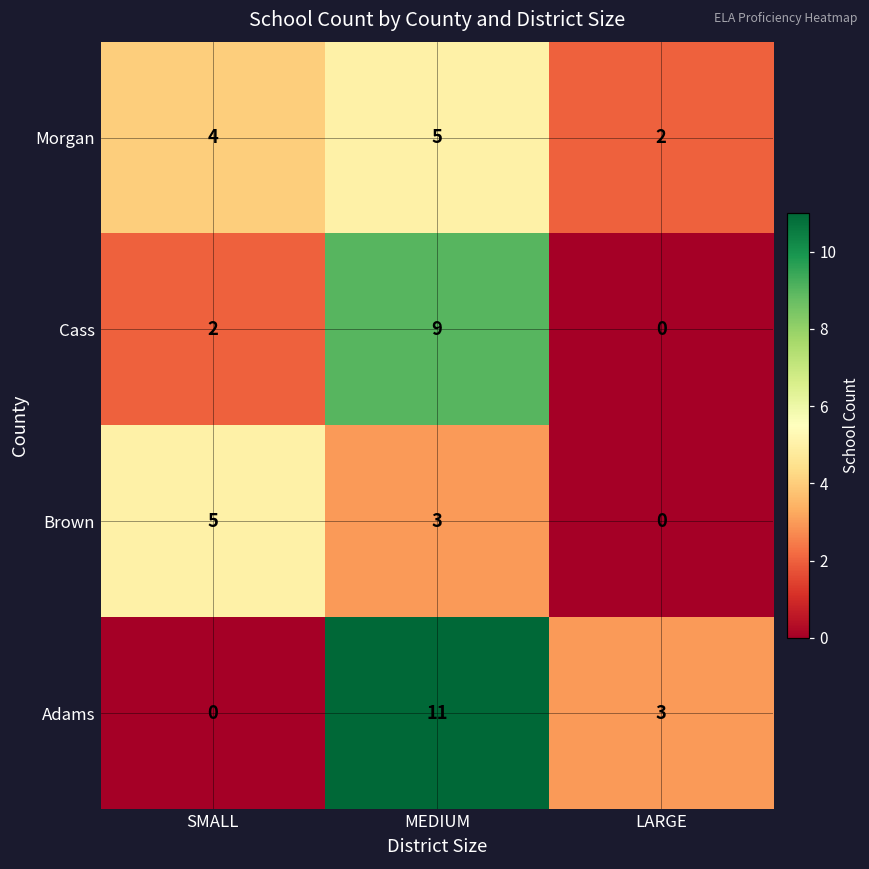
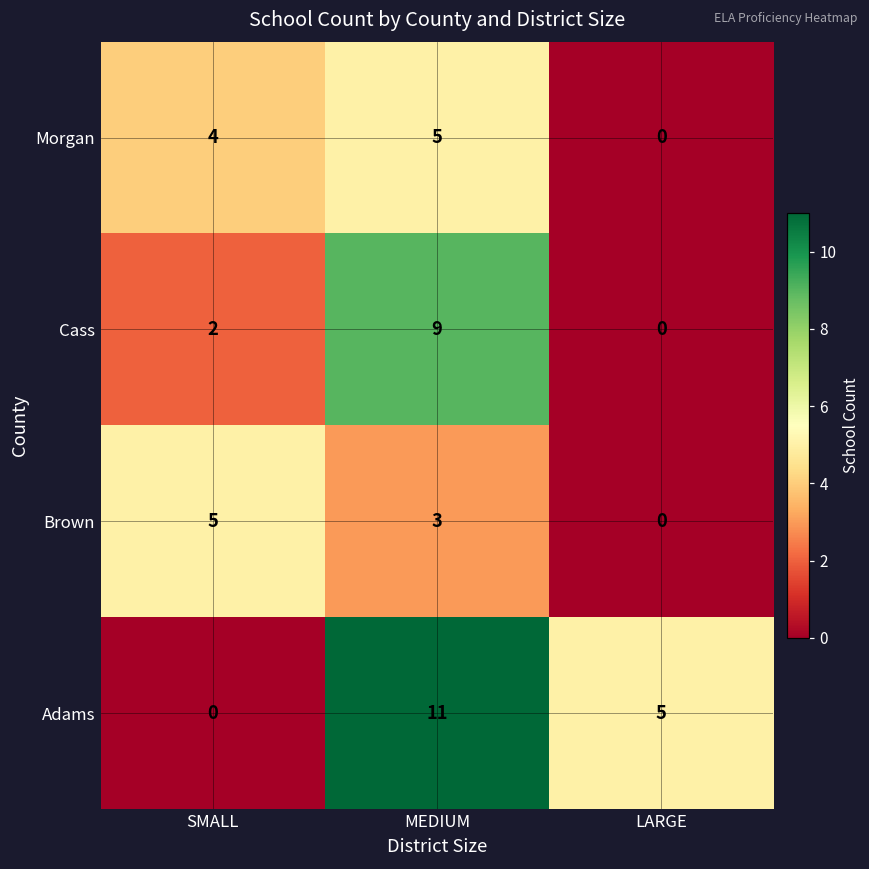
Morgan, LARGE: 2 -> 0
Adams, LARGE: 3 -> 5
